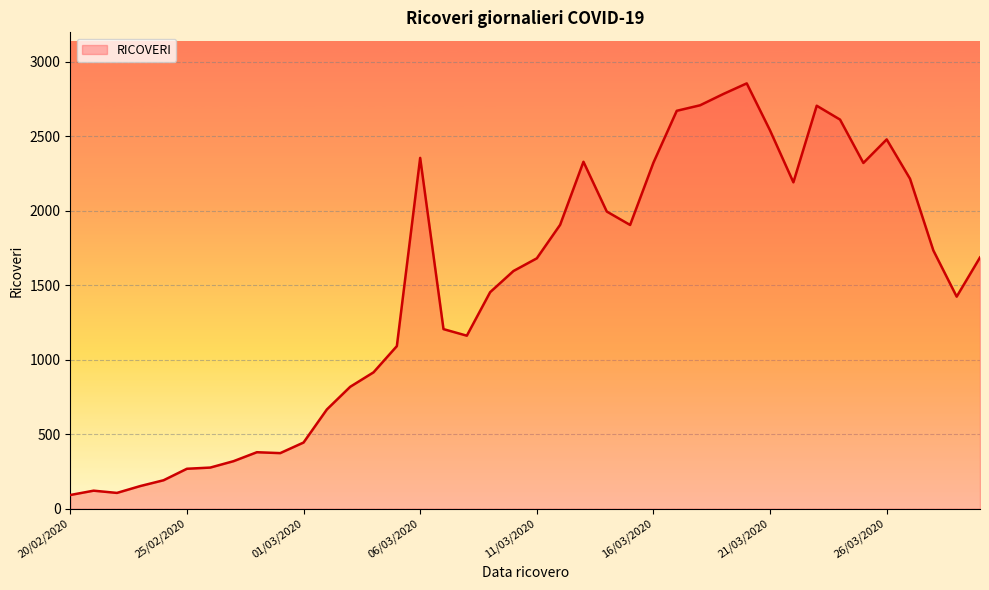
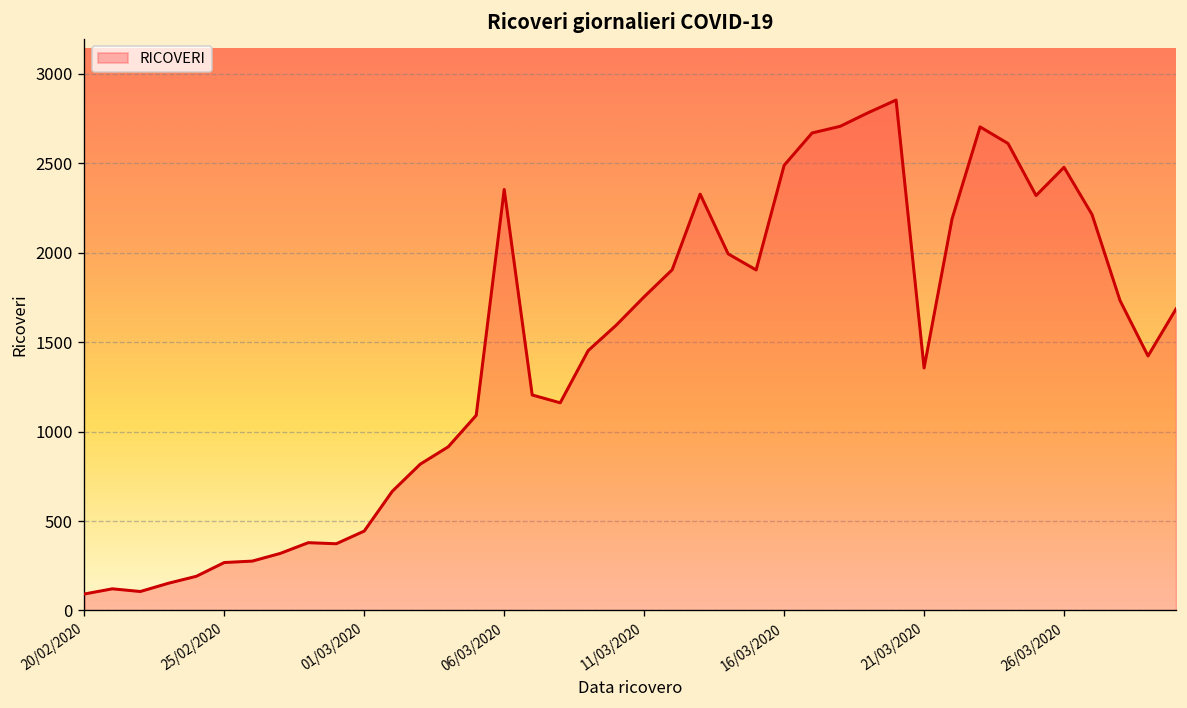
11/03/2020: 1680 -> 1750
16/03/2020: 2320 -> 2490
21/03/2020: 2540 -> 1360
